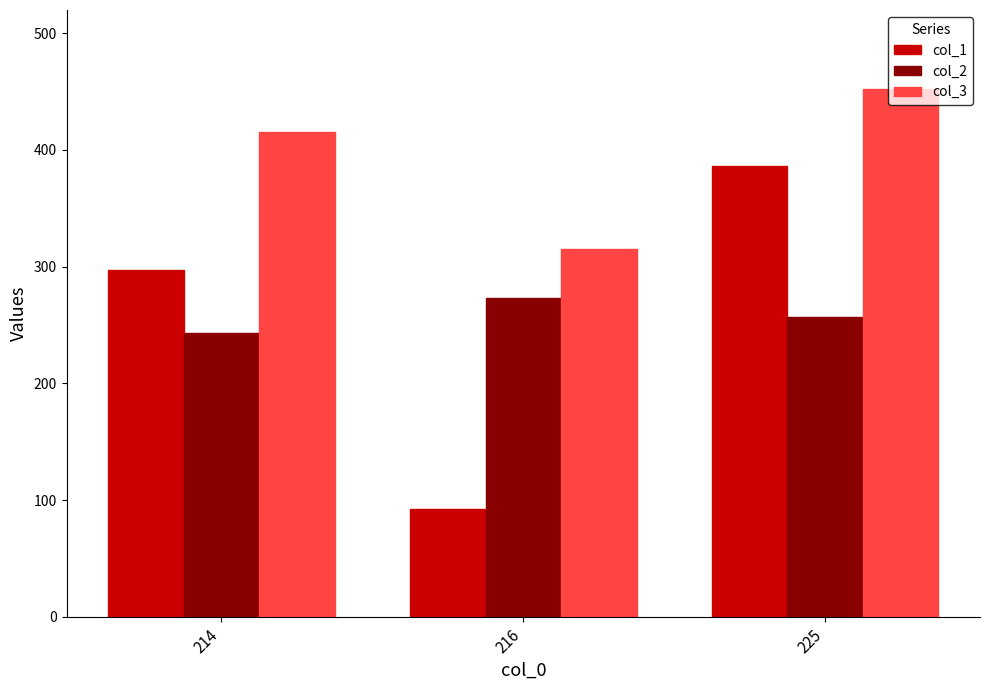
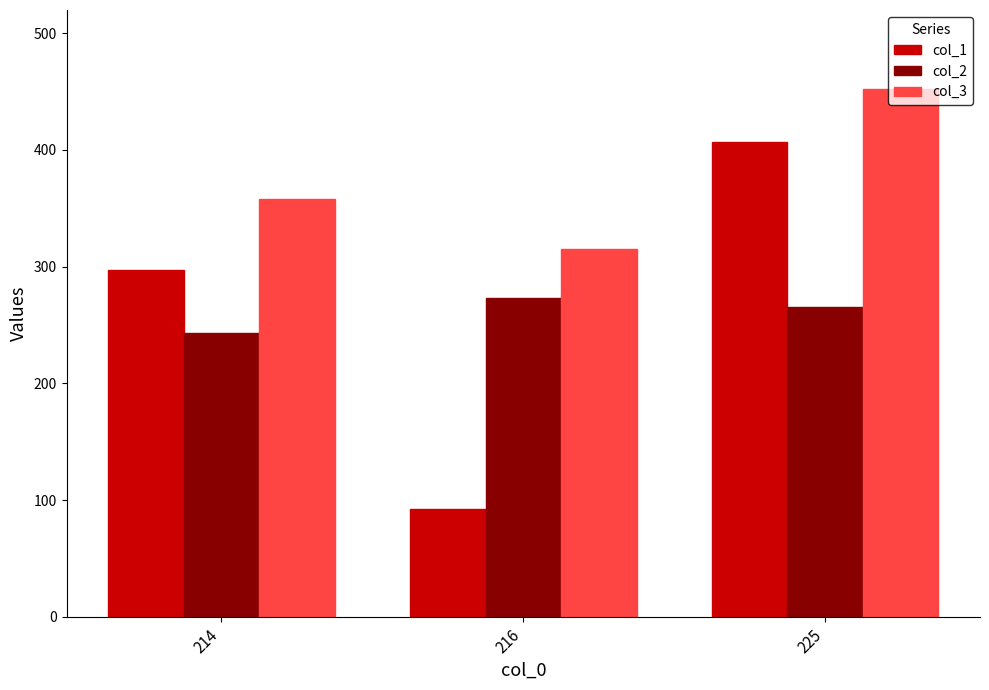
col_3, 214: 415 -> 358
col_1, 225: 386 -> 407
col_2, 225: 257 -> 265
